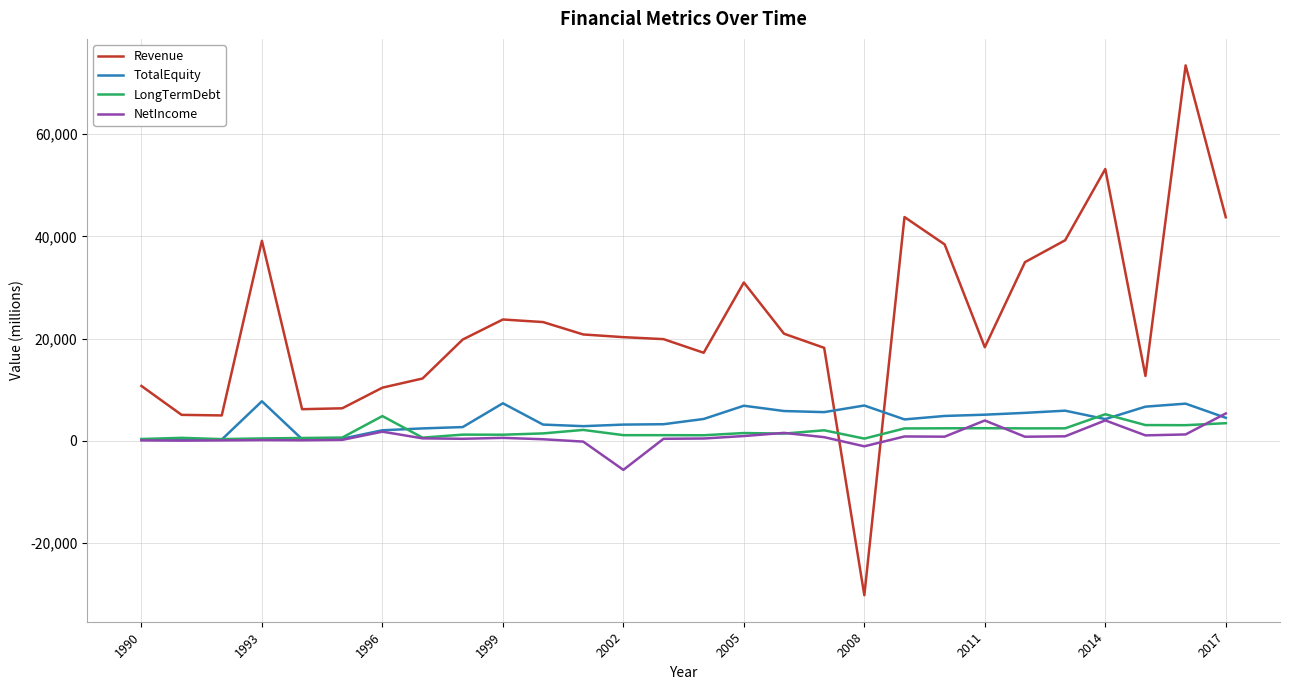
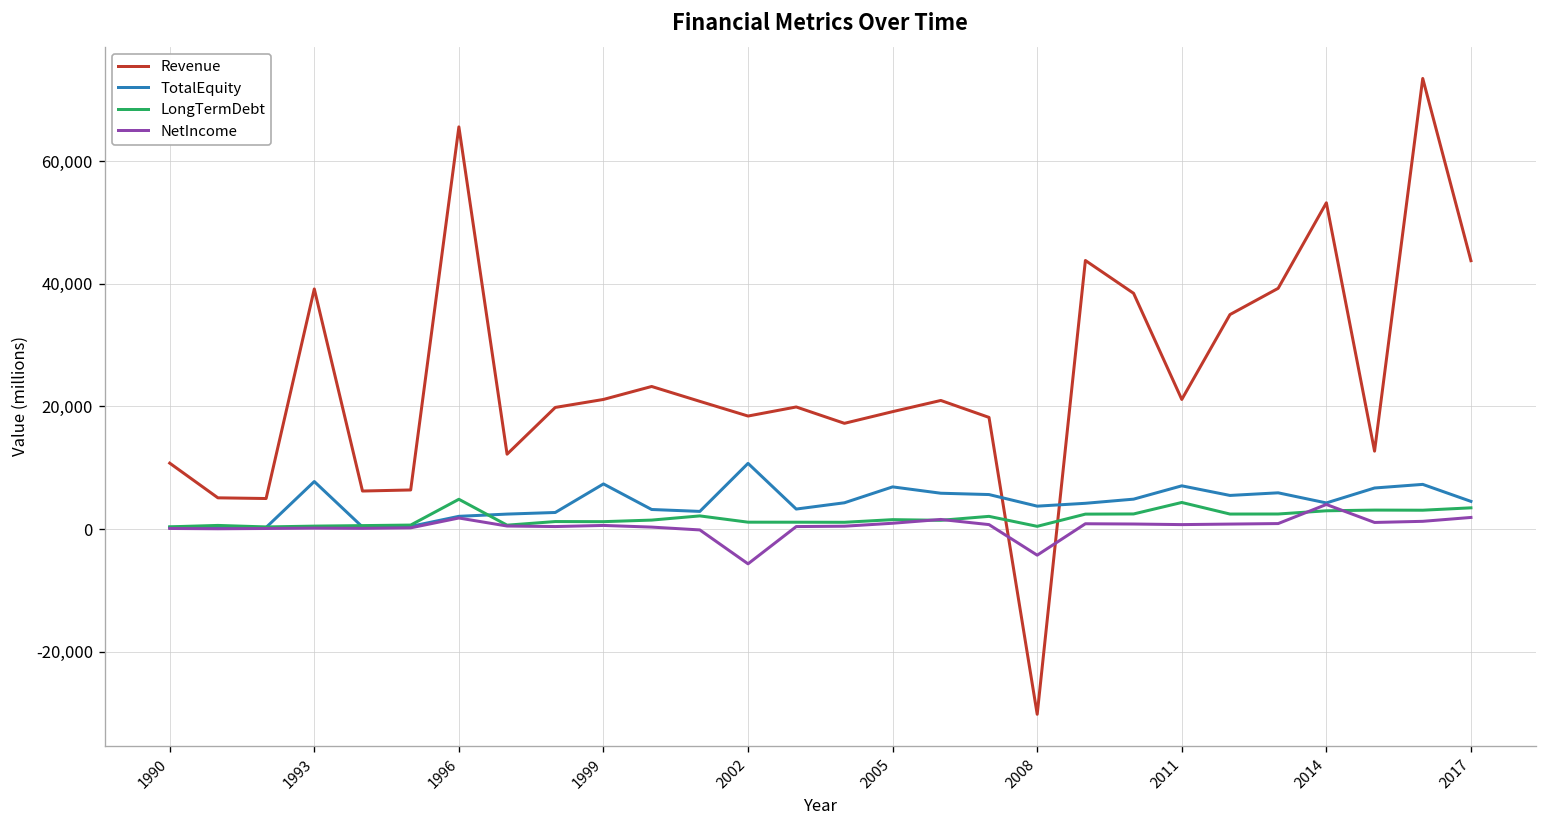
Revenue, 1996: 10,000 -> 66,000
Revenue, 1999: 24,000 -> 21,000
Revenue, 2002: 20,000 -> 18,000
TotalEquity, 2002: 3,000 -> 11,000
Revenue, 2005: 31,000 -> 19,000
TotalEquity, 2008: 7,000 -> 4,000
NetIncome, 2008: -1,000 -> -4,000
Revenue, 2011: 18,000 -> 21,000
TotalEquity, 2011: 5,000 -> 7,000
LongTermDebt, 2011: 2,000 -> 4,000
NetIncome, 2011: 4,000 -> 1,000
LongTermDebt, 2014: 5,000 -> 3,000
NetIncome, 2017: 5,000 -> 2,000
